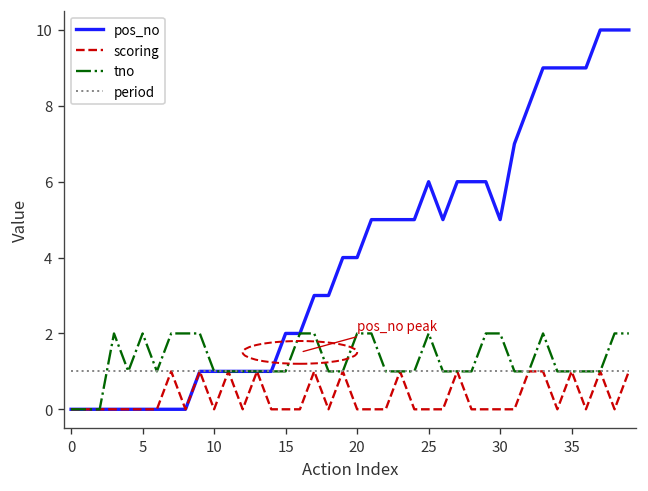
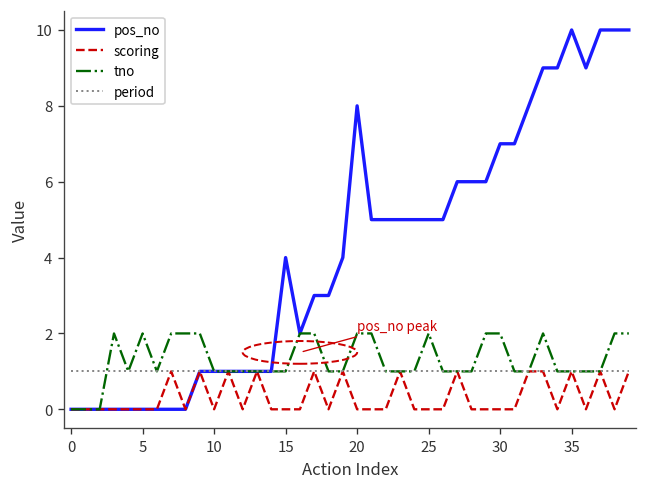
pos_no, 15: 2 -> 4
pos_no, 20: 4 -> 8
pos_no, 25: 6 -> 5
pos_no, 30: 5 -> 7
pos_no, 35: 9 -> 10
